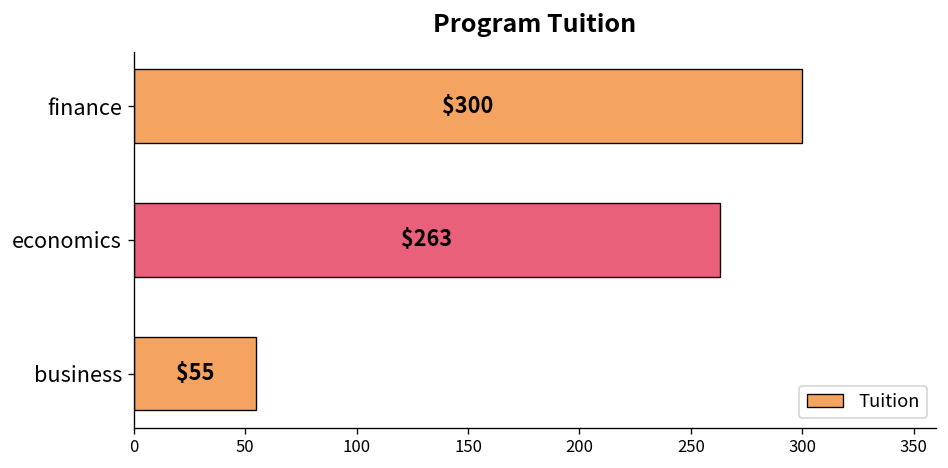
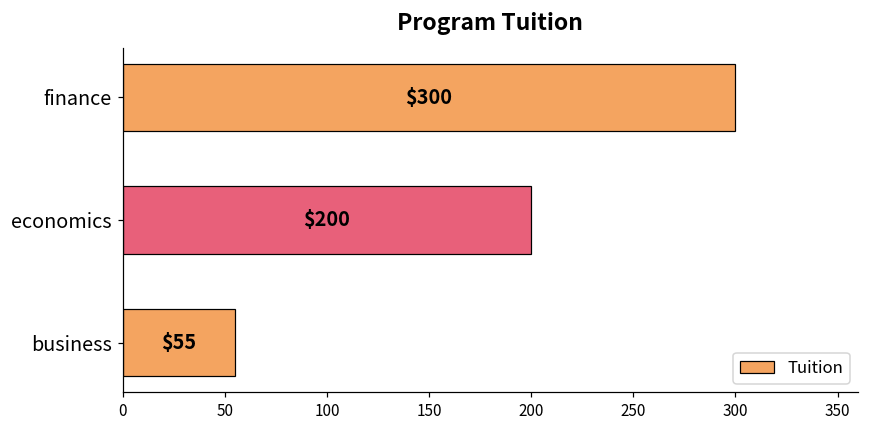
economics: $263 -> $200
